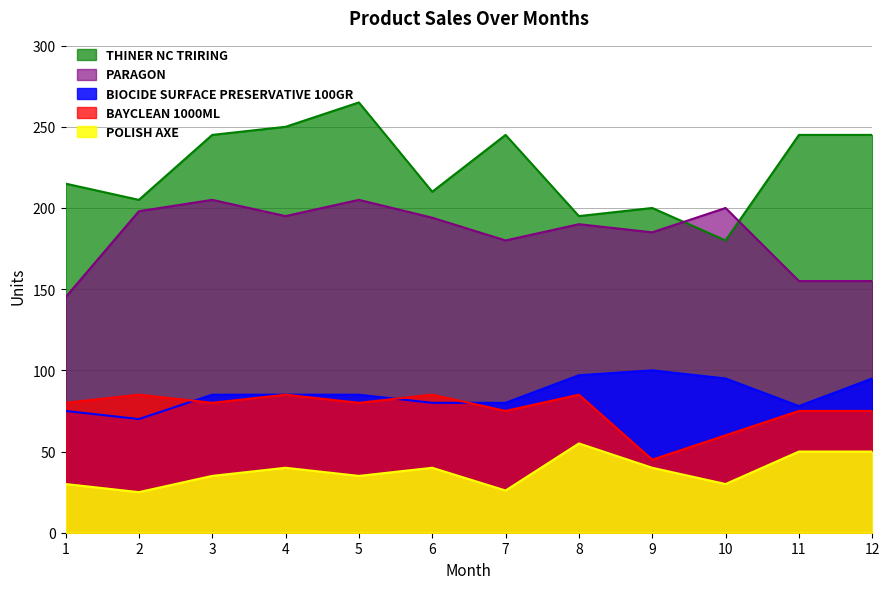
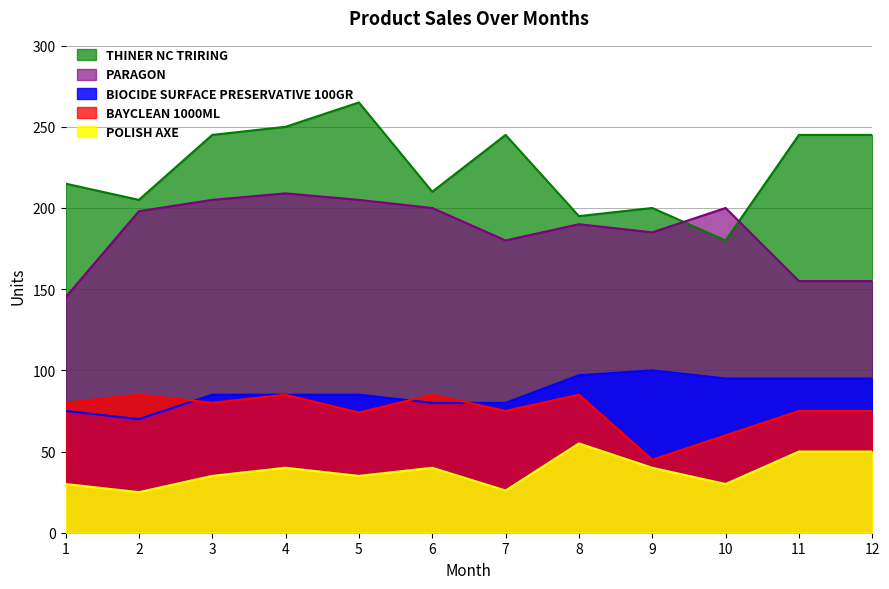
PARAGON, 4: 195 -> 209
BAYCLEAN 1000ML, 5: 80 -> 74
PARAGON, 6: 194 -> 200
BIOCIDE SURFACE PRESERVATIVE 100GR, 11: 78 -> 95
